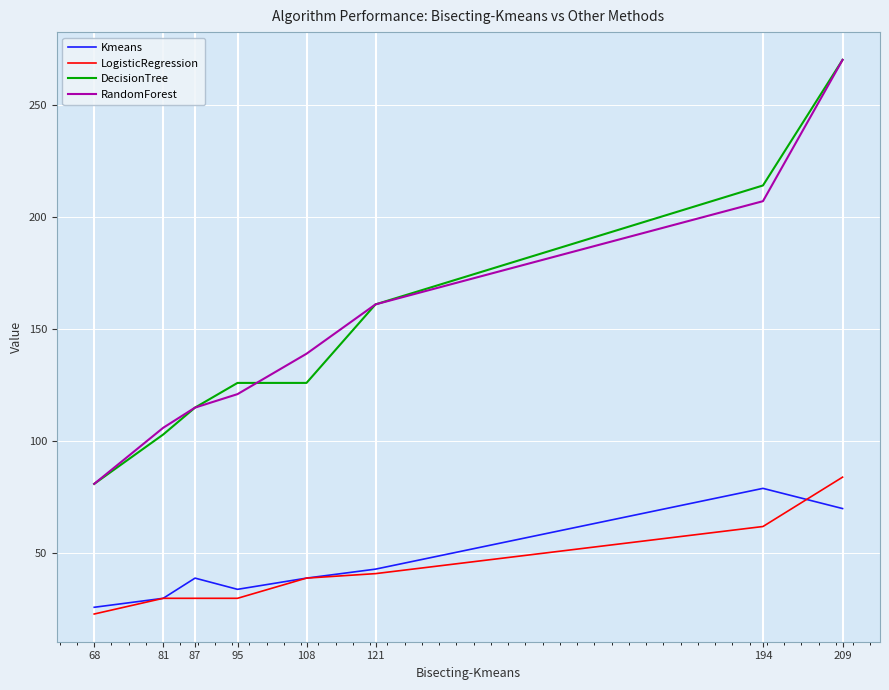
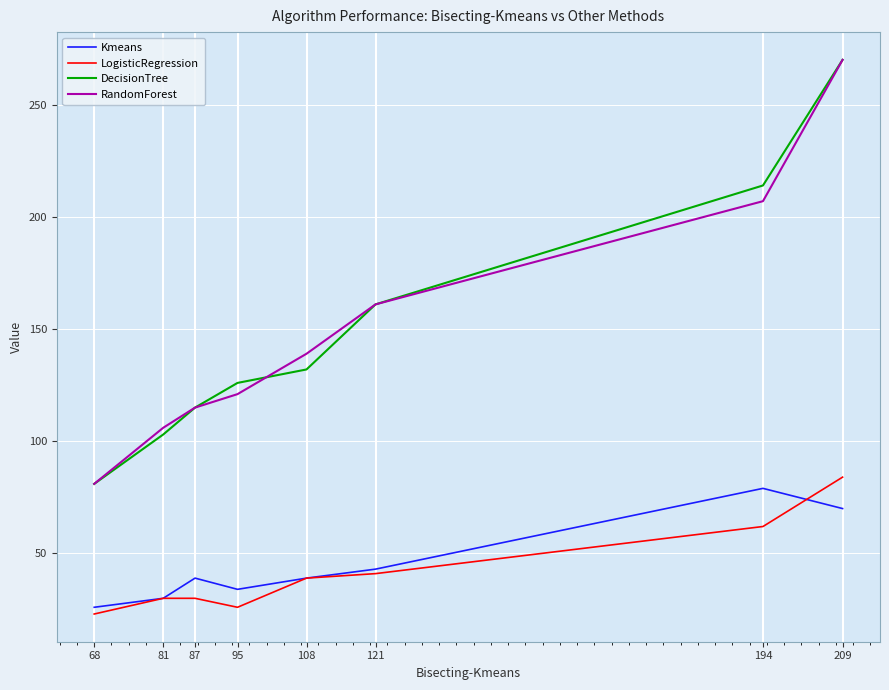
LogisticRegression, 95: 30 -> 26
DecisionTree, 108: 126 -> 132
